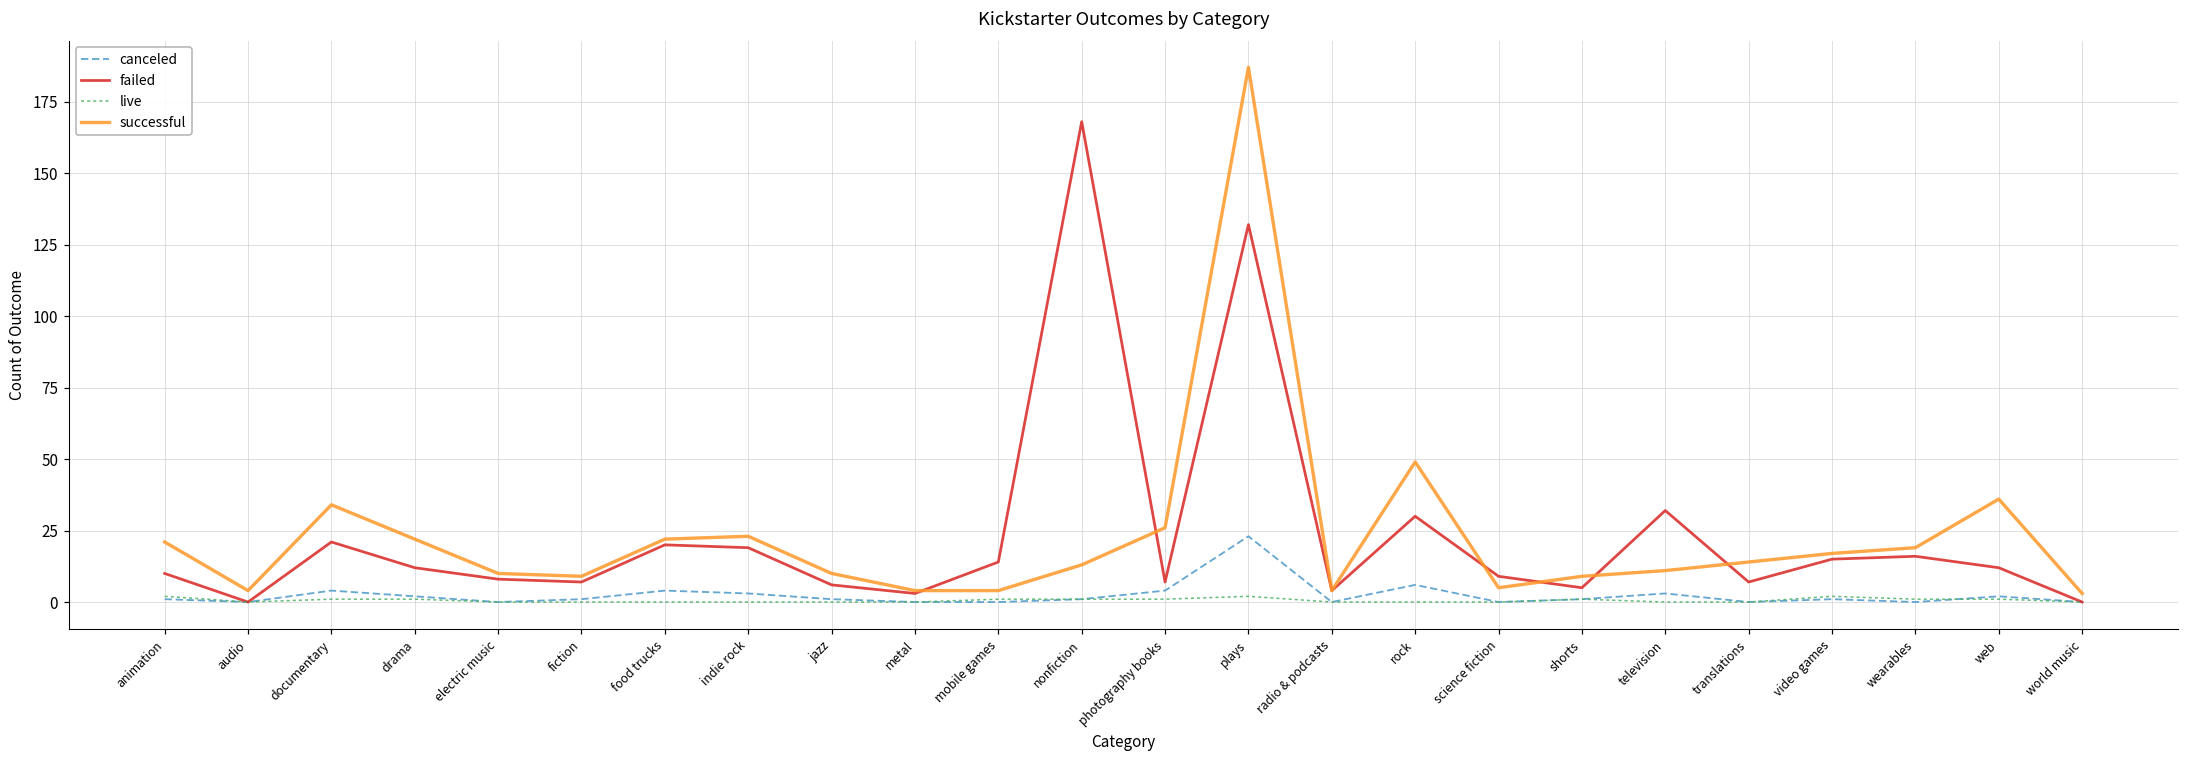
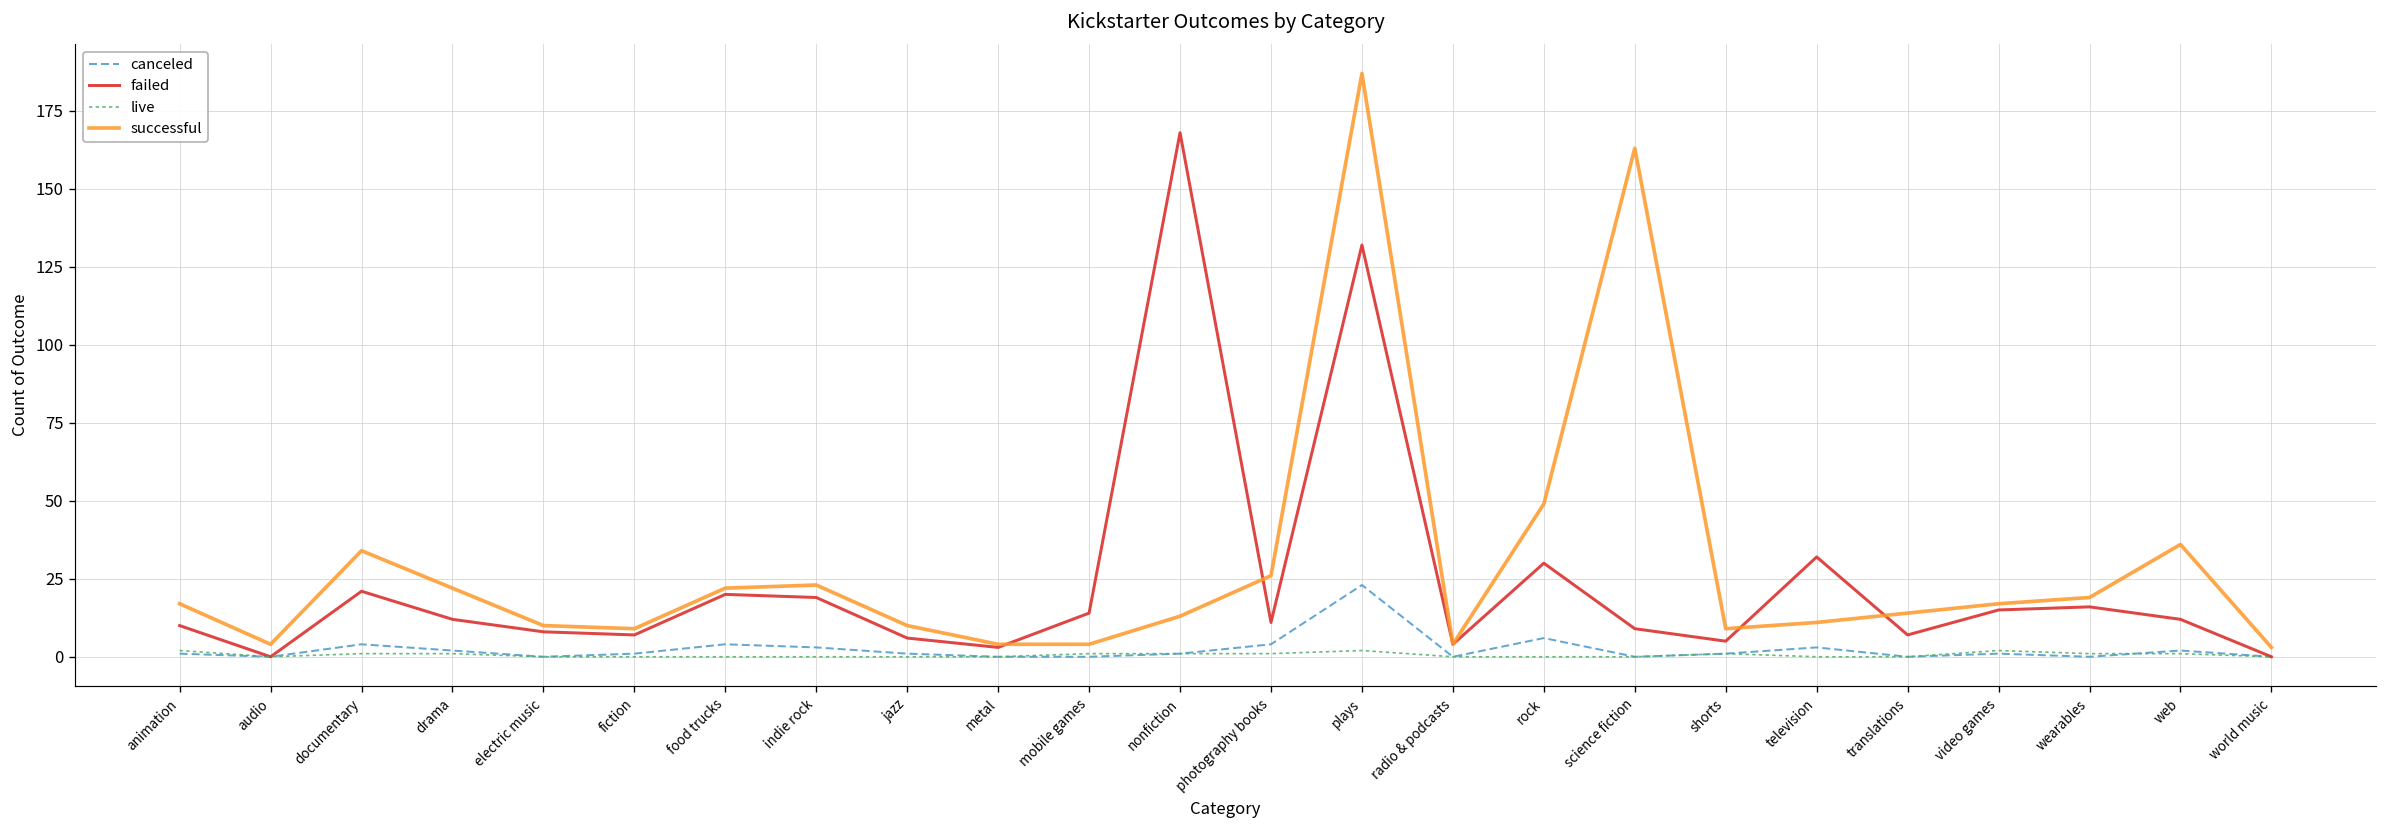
successful, animation: 21 -> 17
failed, photography books: 7 -> 11
successful, science fiction: 5 -> 163
